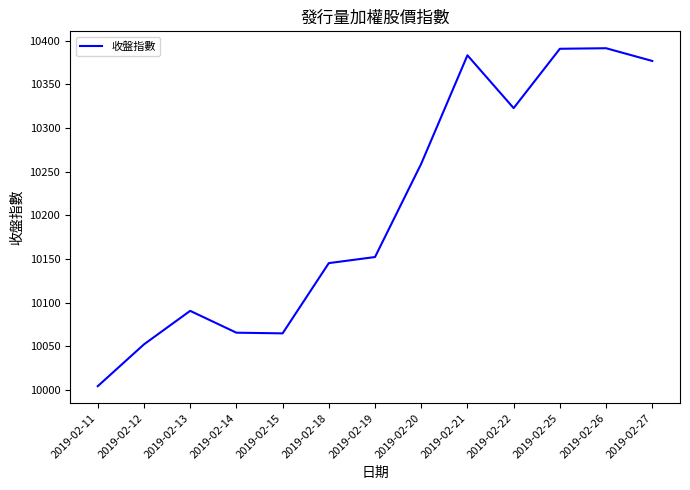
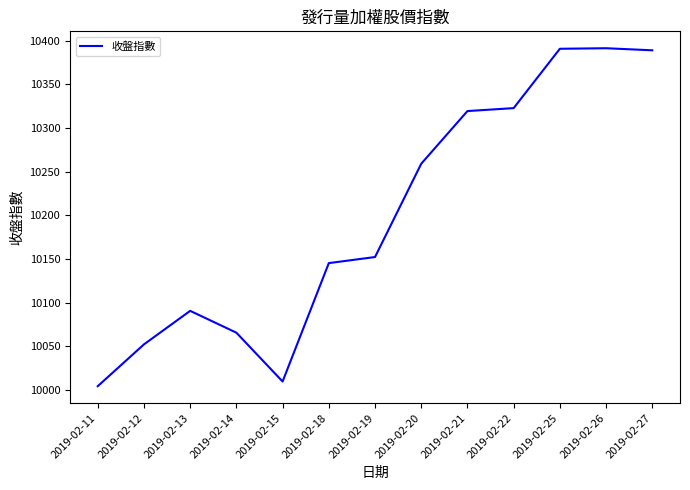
2019-02-15: 10060 -> 10010
2019-02-21: 10380 -> 10320
2019-02-27: 10380 -> 10390
